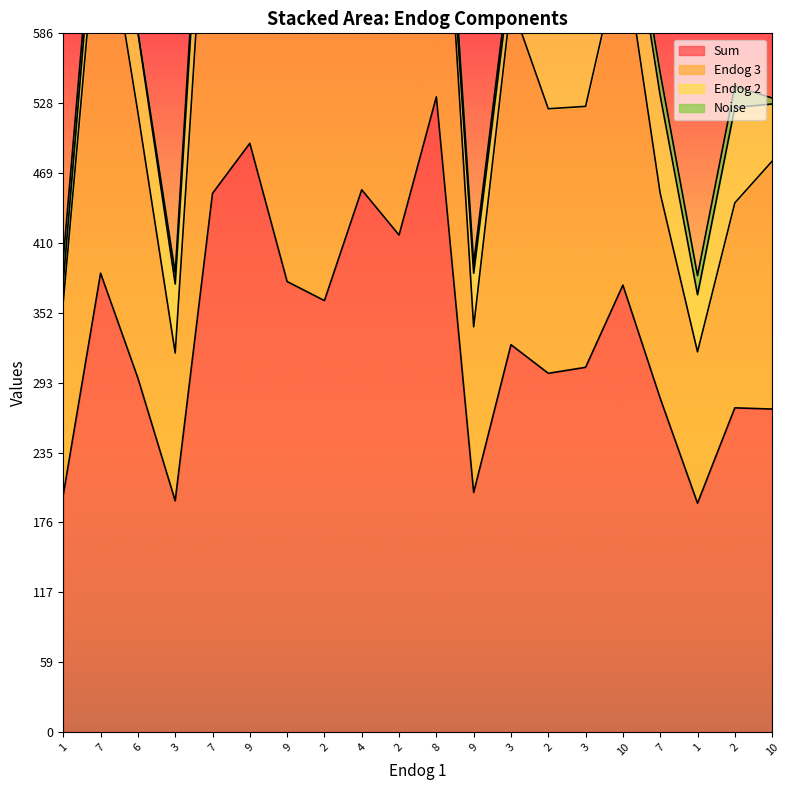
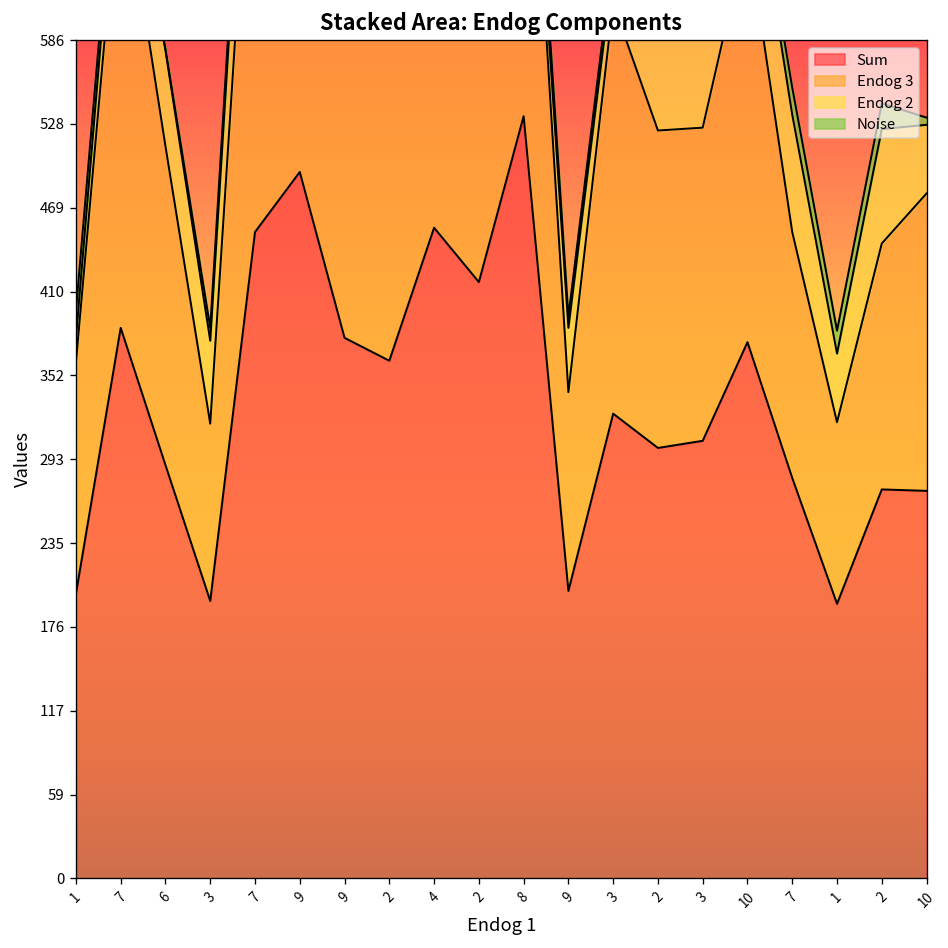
Sum, 6: 297 -> 289
